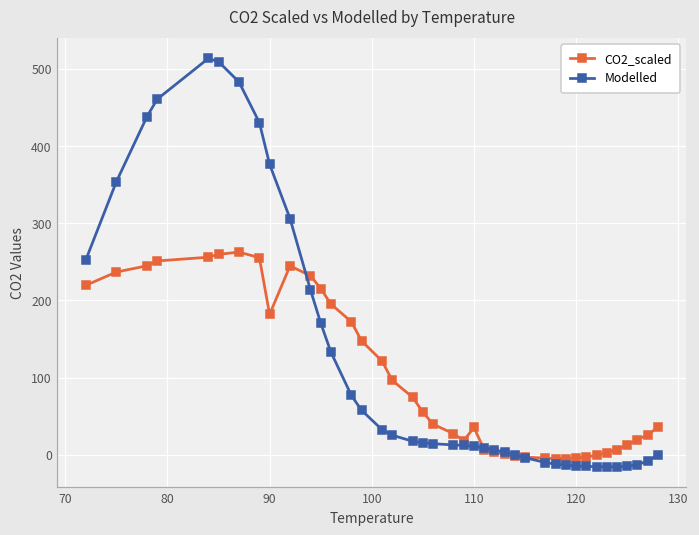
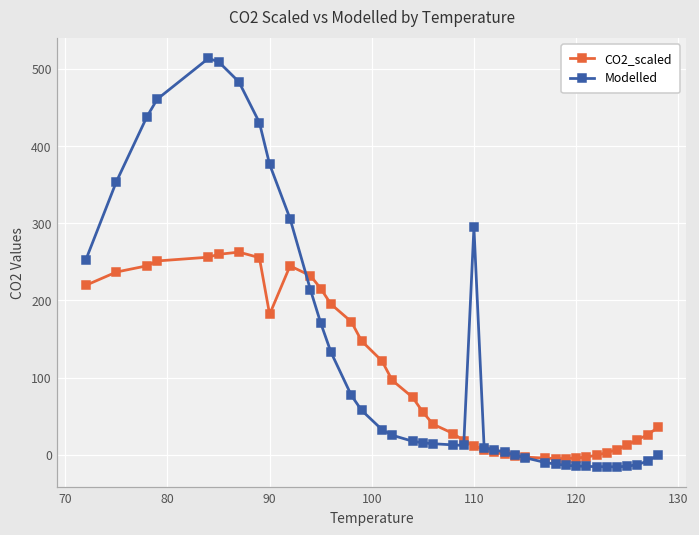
CO2_scaled, 110: 40 -> 10
Modelled, 110: 10 -> 290
